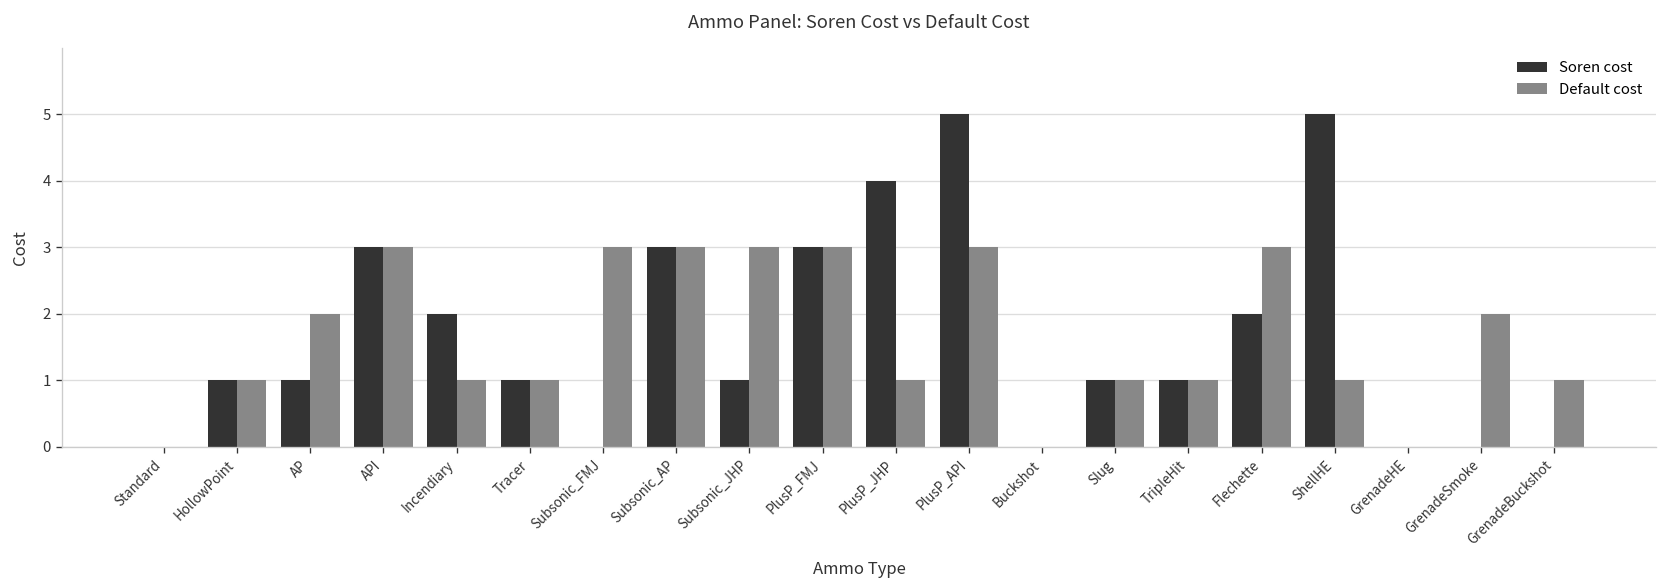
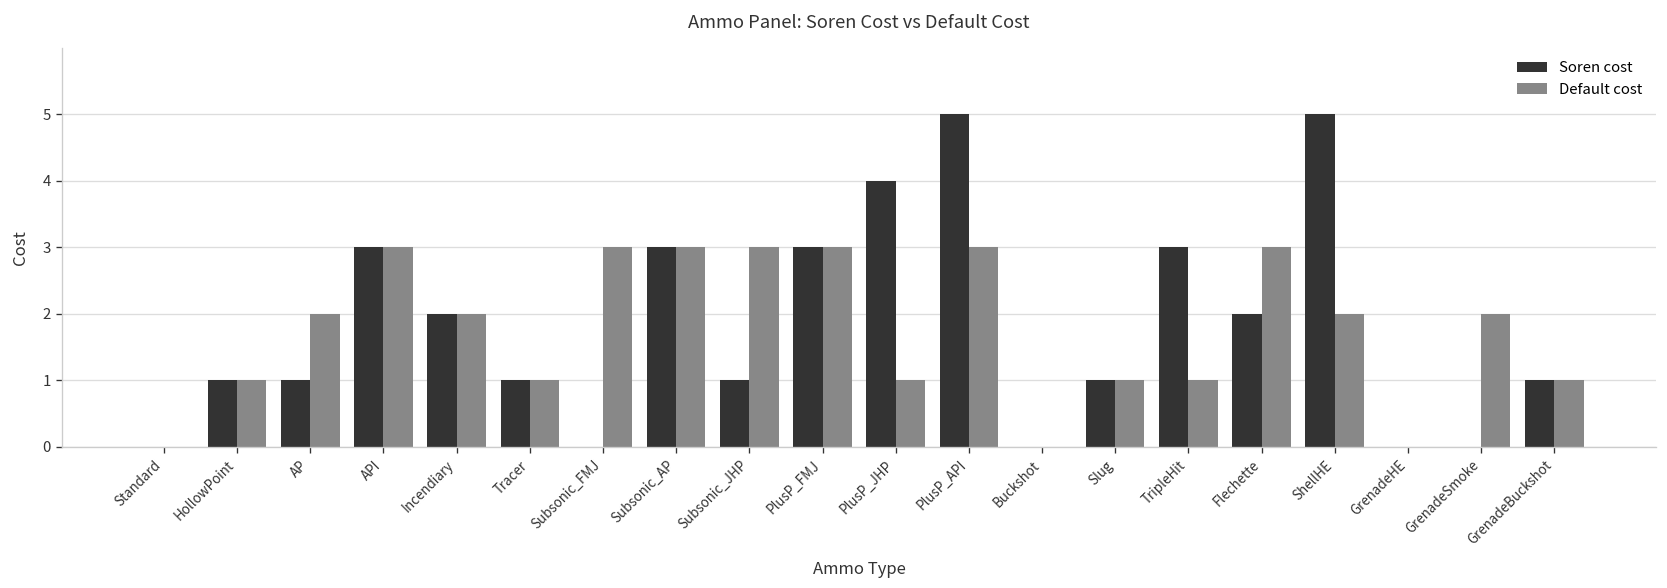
Default cost, Incendiary: 1 -> 2
Soren cost, TripleHit: 1 -> 3
Default cost, ShellHE: 1 -> 2
Soren cost, GrenadeBuckshot: 0 -> 1
